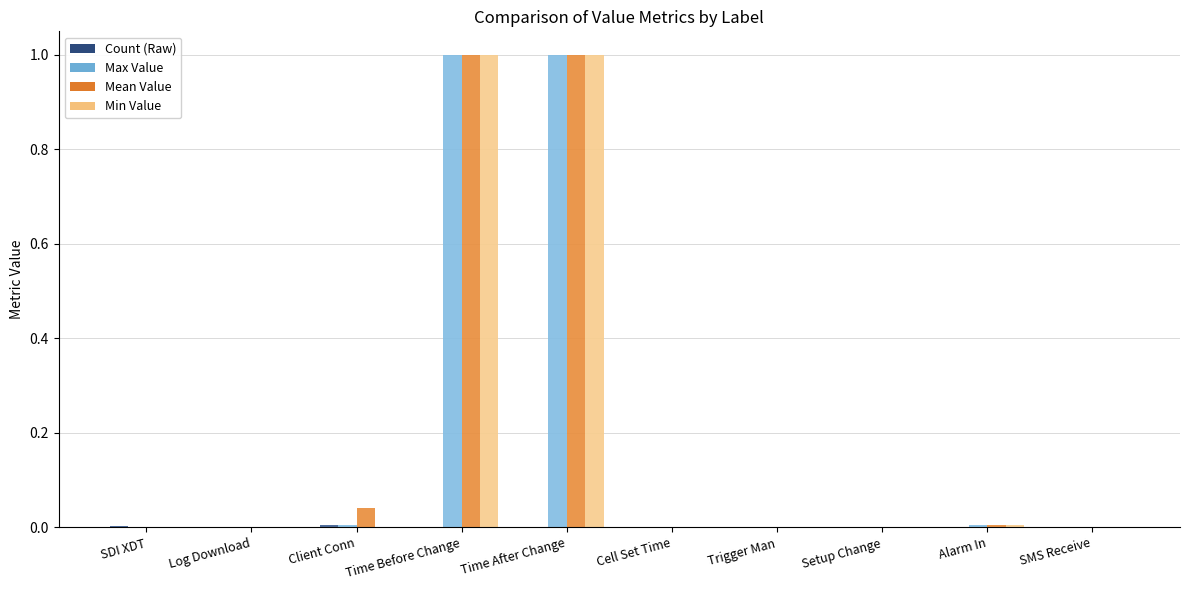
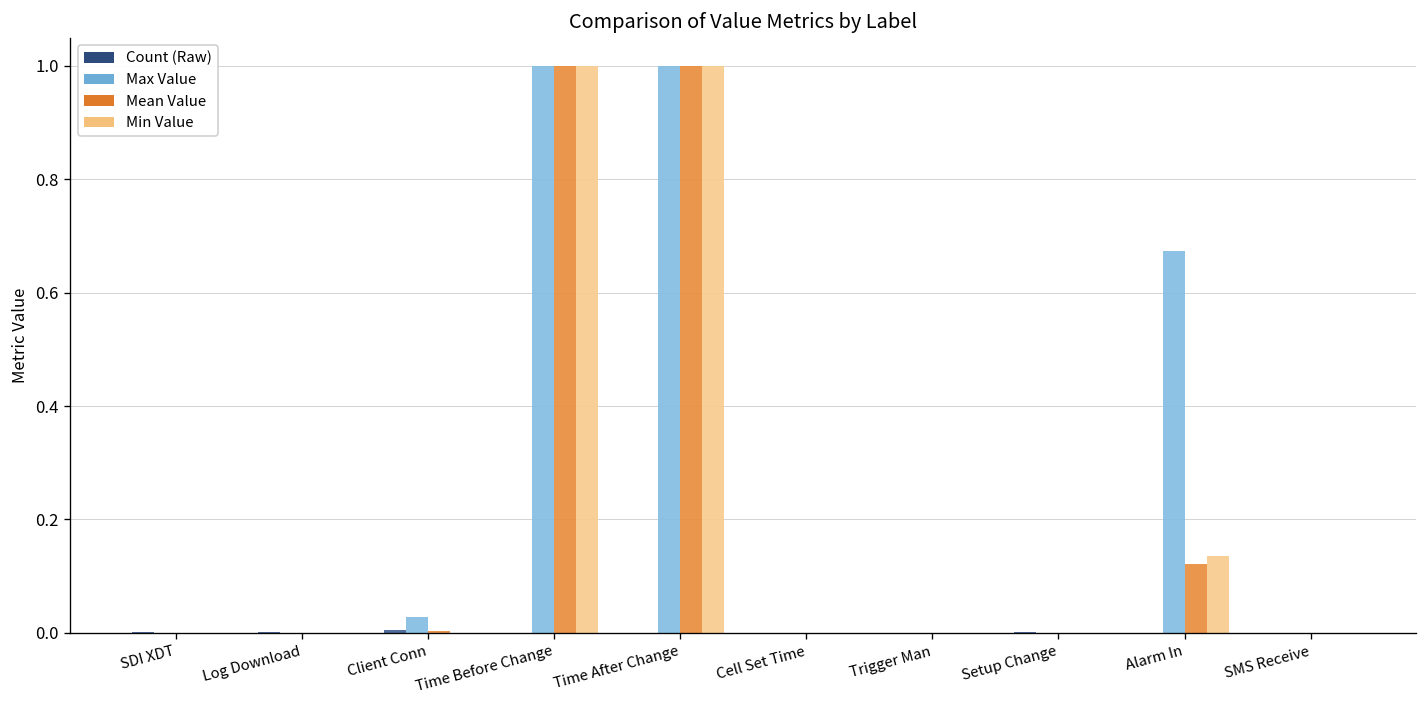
Max Value, Client Conn: 0.00 -> 0.03
Mean Value, Client Conn: 0.04 -> 0.00
Max Value, Alarm In: 0.00 -> 0.67
Mean Value, Alarm In: 0.00 -> 0.12
Min Value, Alarm In: 0.00 -> 0.14
